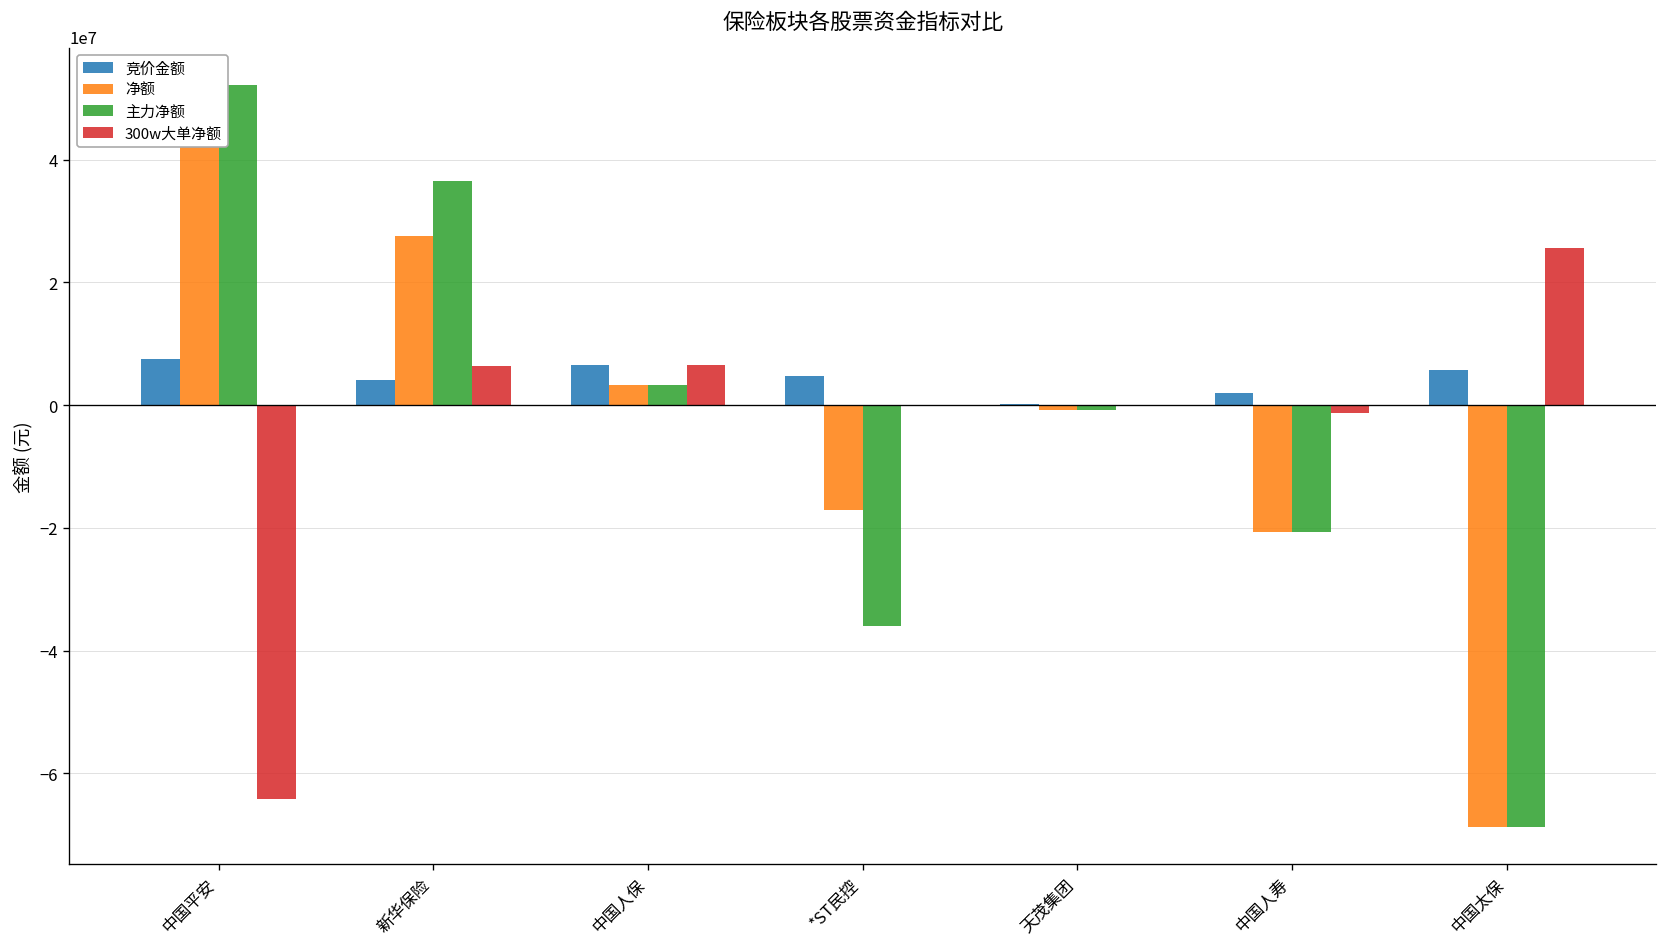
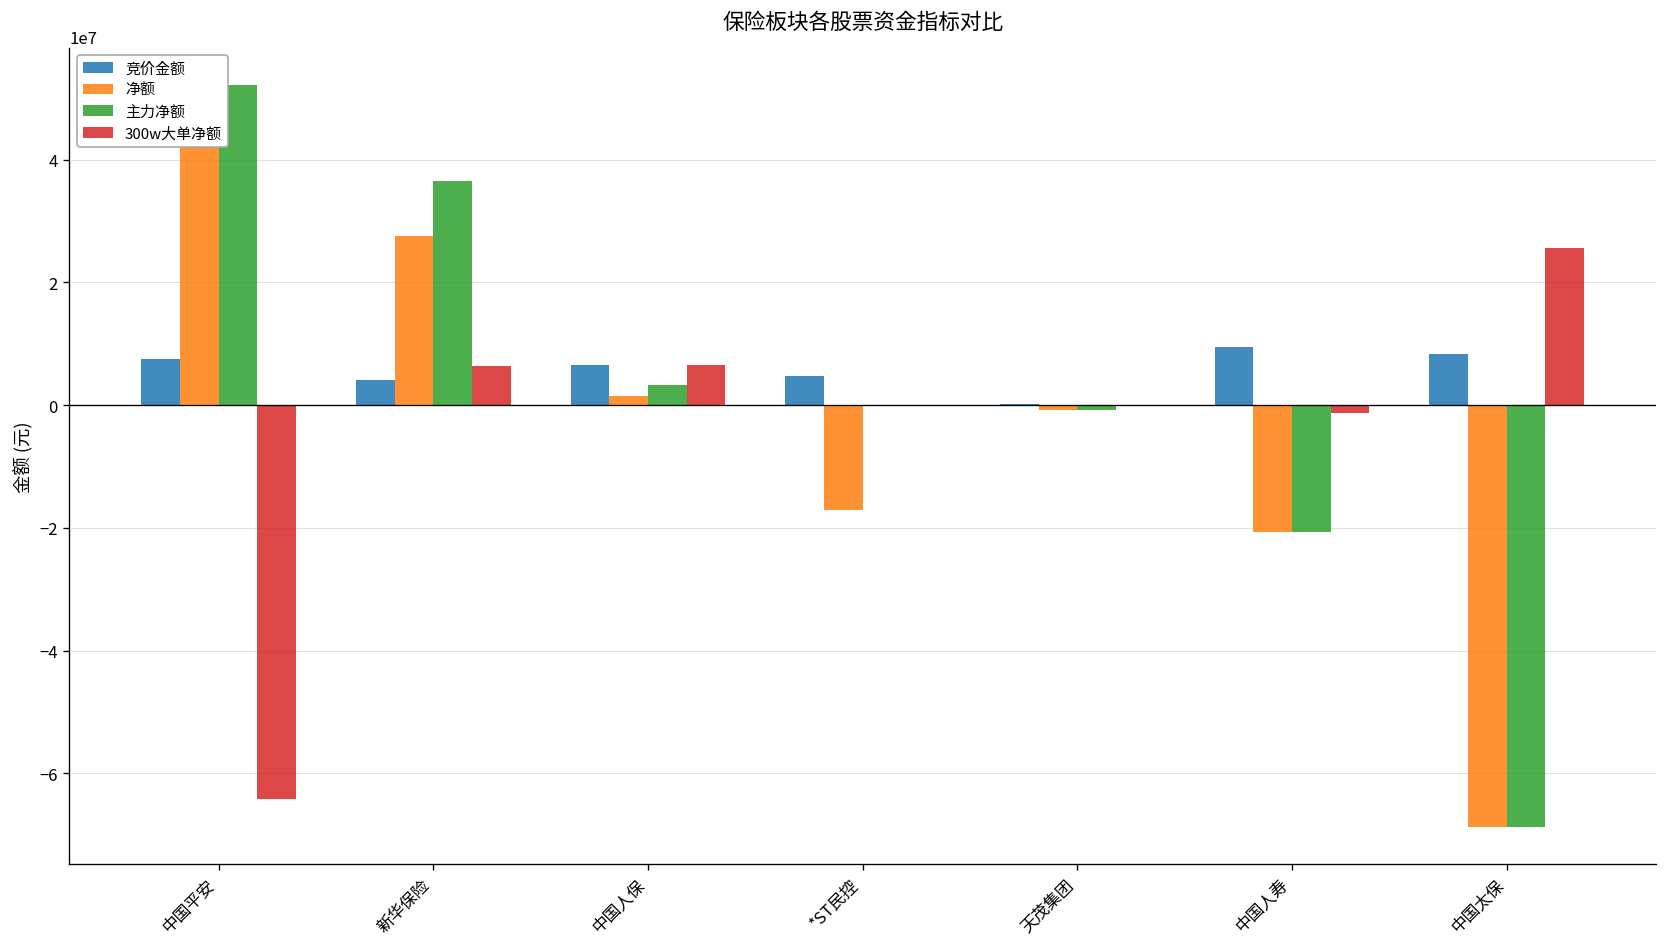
净额, 中国人保: 3000000 -> 1000000
主力净额, *ST民控: -36000000 -> 0
竞价金额, 中国人寿: 2000000 -> 10000000
竞价金额, 中国太保: 6000000 -> 8000000
